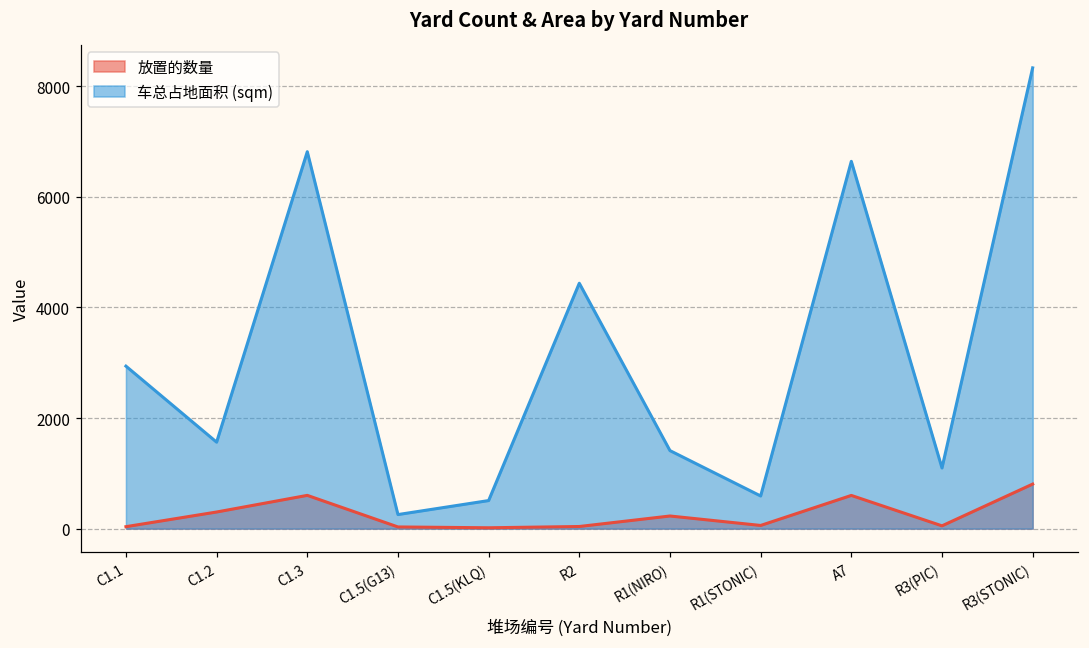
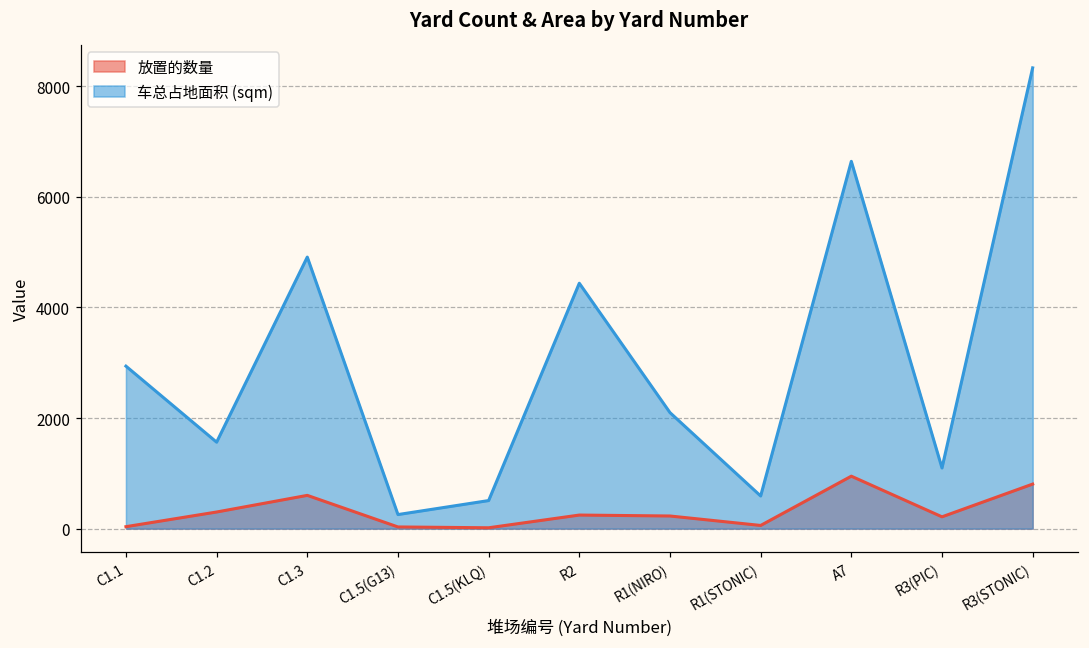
车总占地面积 (sqm), C1.3: 6800 -> 4900
放置的数量, R2: 0 -> 200
车总占地面积 (sqm), R1(NIRO): 1400 -> 2100
放置的数量, A7: 600 -> 900
放置的数量, R3(PIC): 100 -> 200
